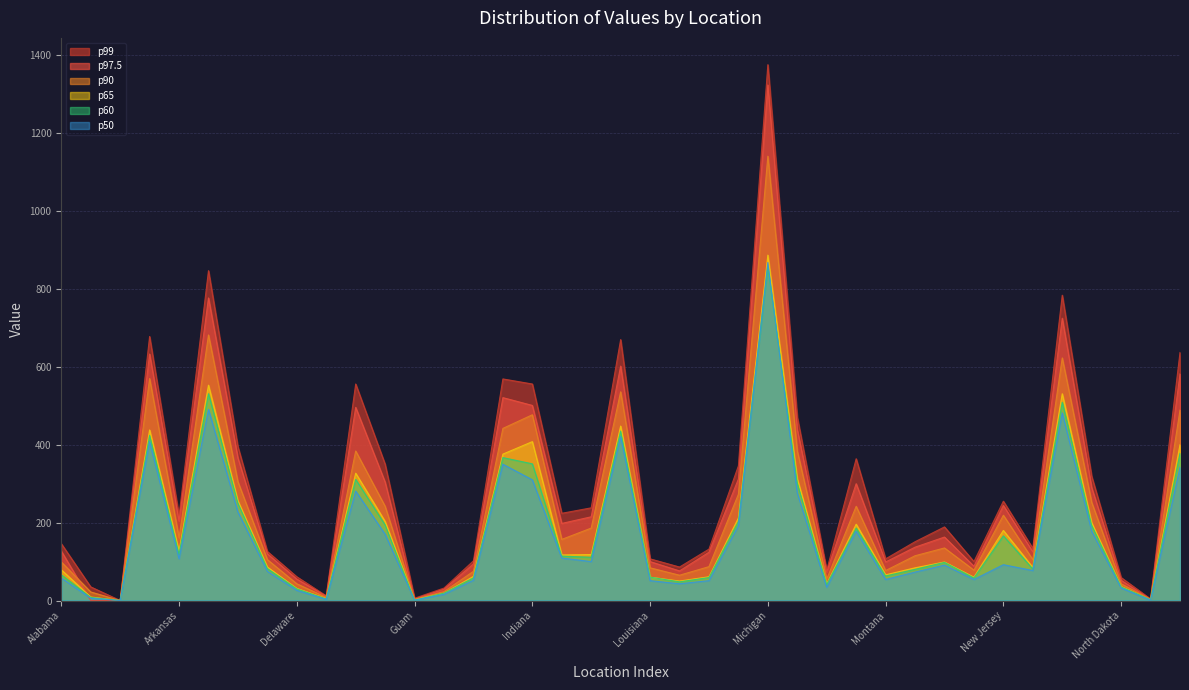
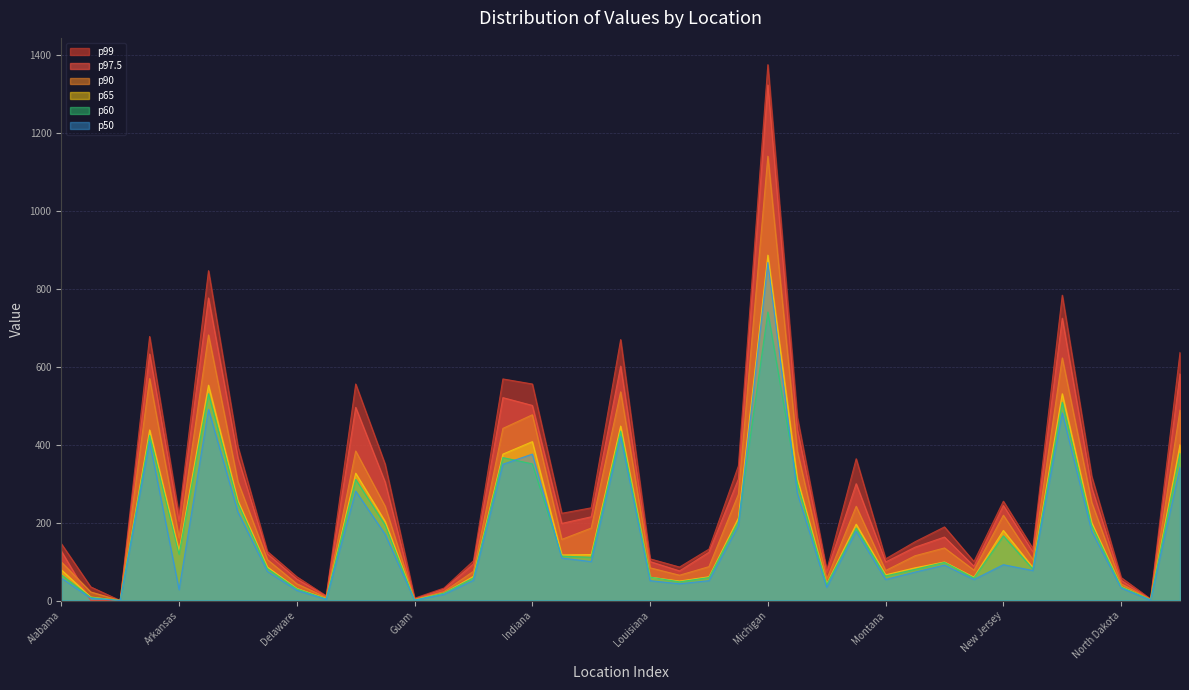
p50, Arkansas: 110 -> 30
p50, Indiana: 310 -> 380
p60, Michigan: 860 -> 740
